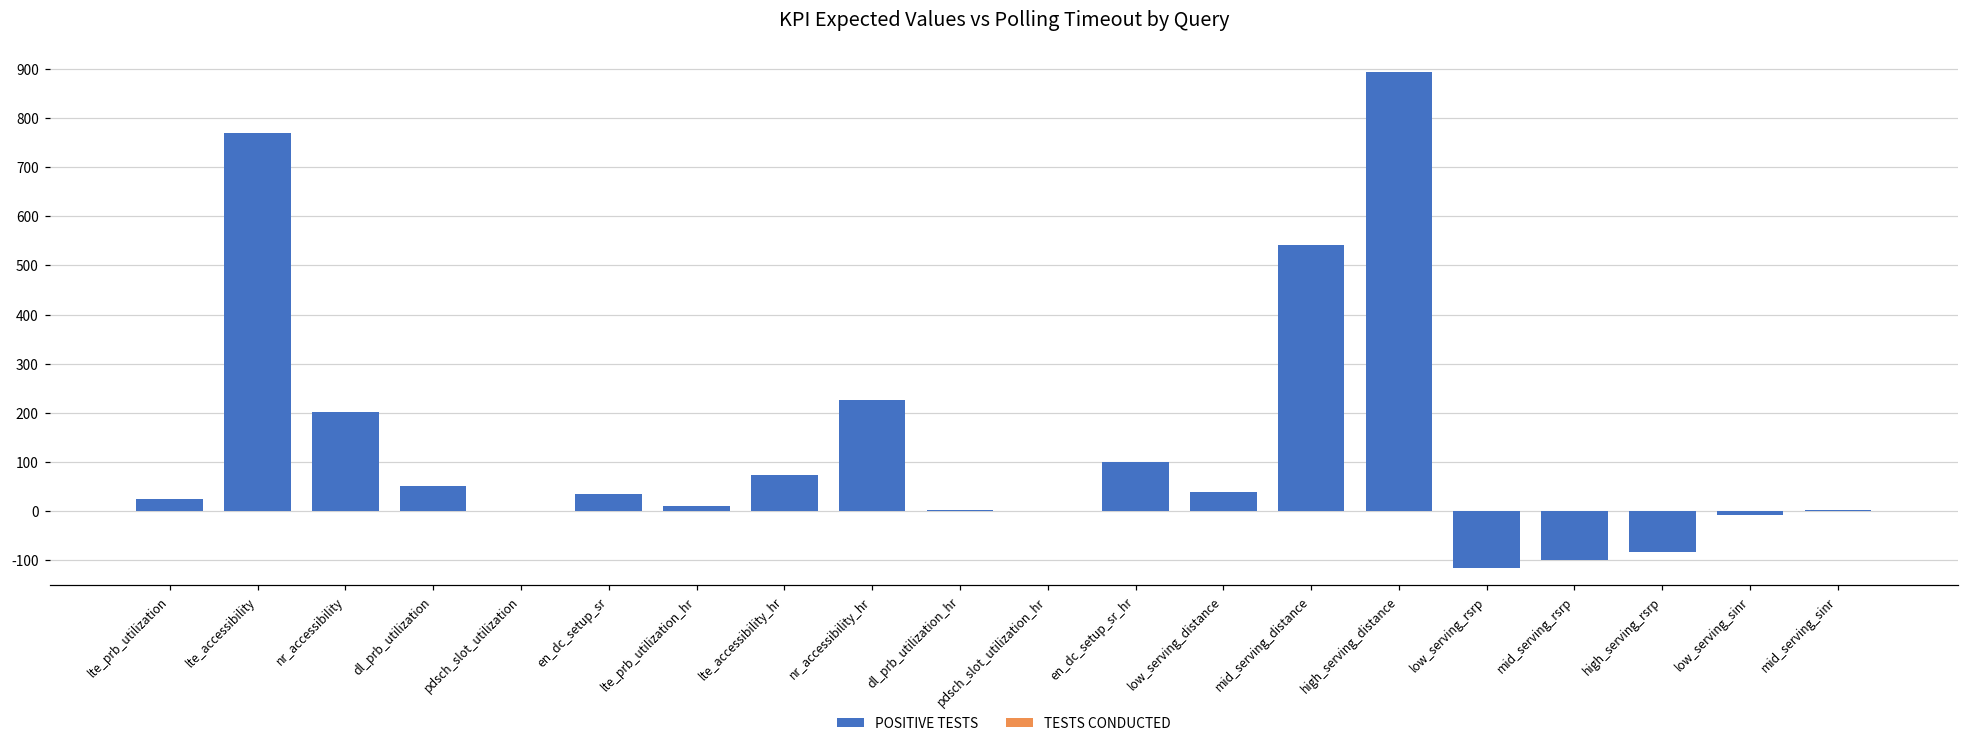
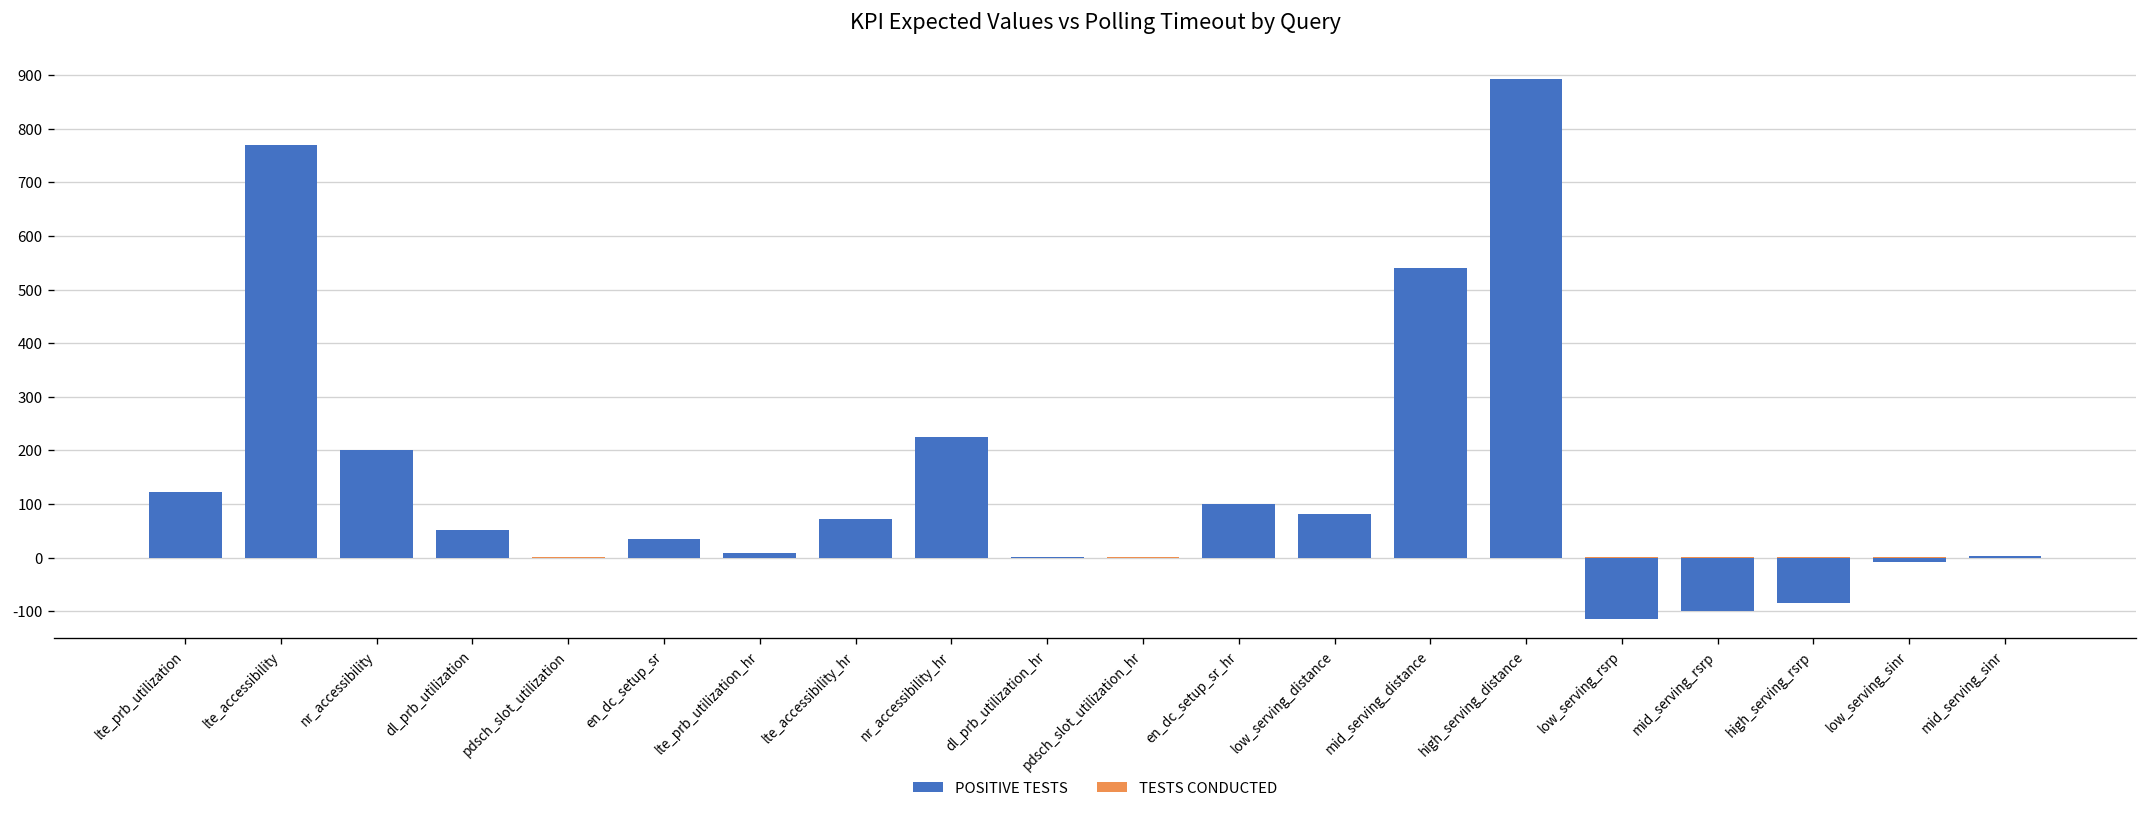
POSITIVE TESTS, lte_prb_utilization: 30 -> 120
POSITIVE TESTS, low_serving_distance: 40 -> 80
